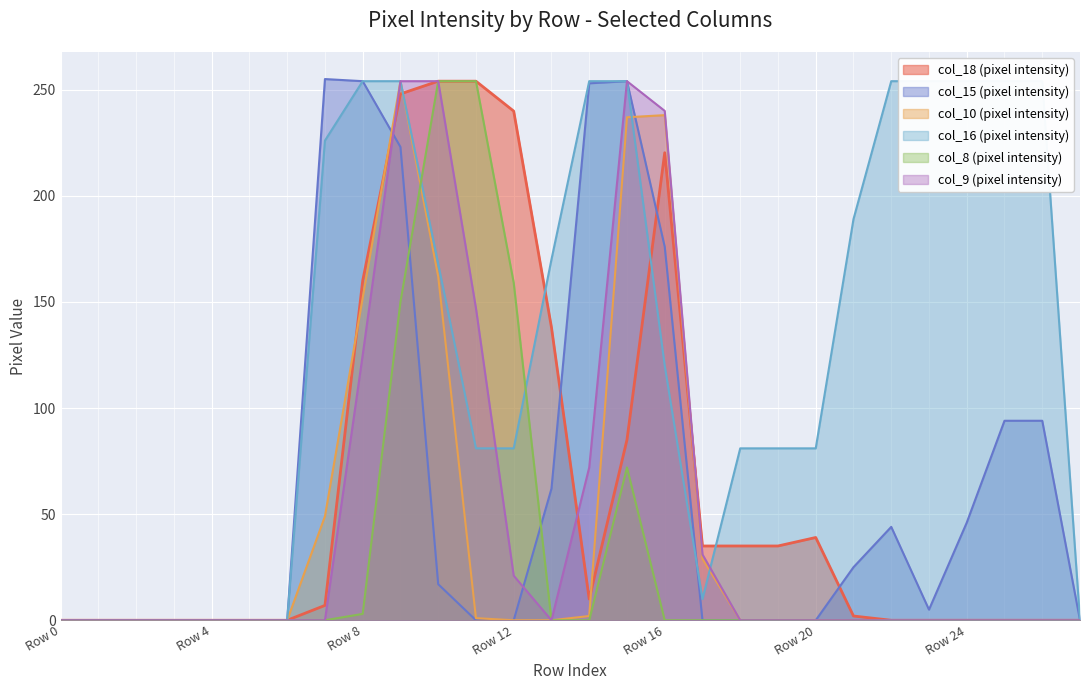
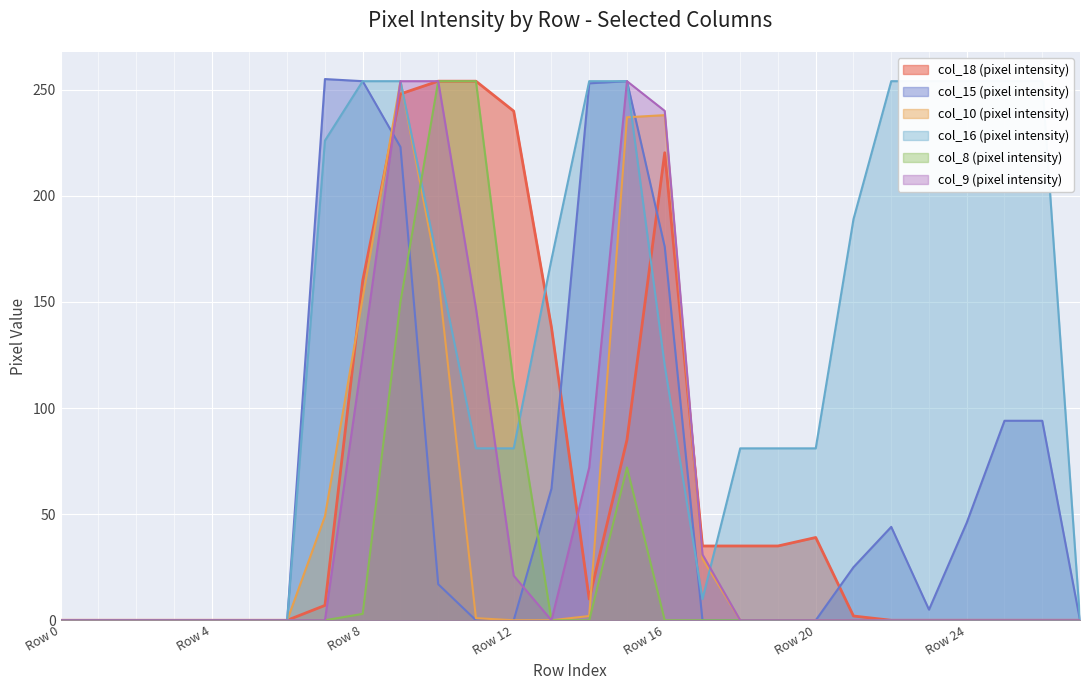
col_8 (pixel intensity), Row 12: 159 -> 111
